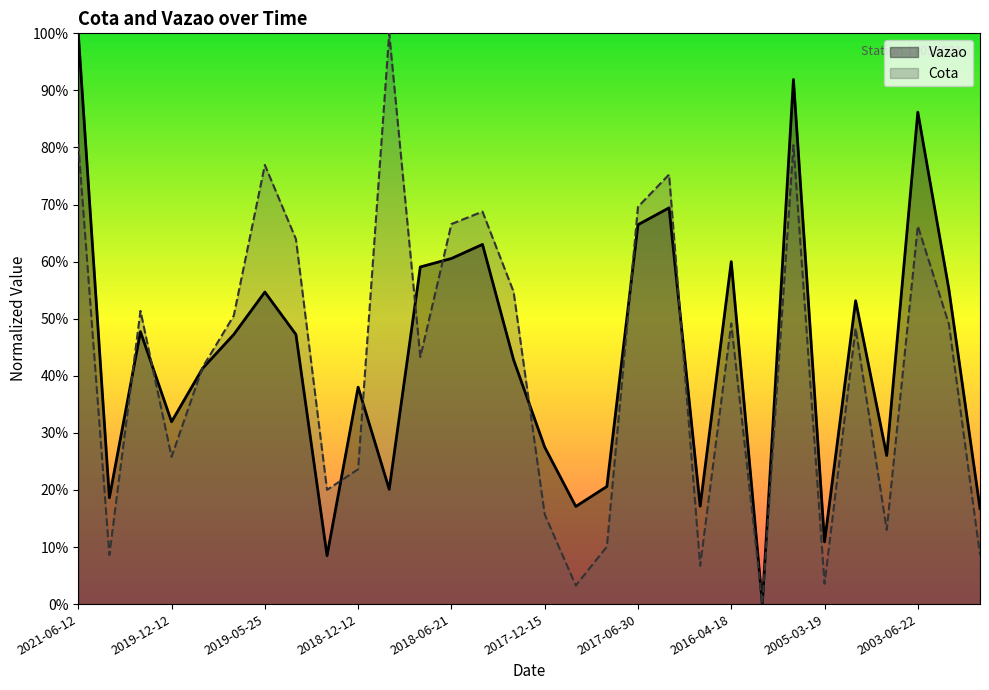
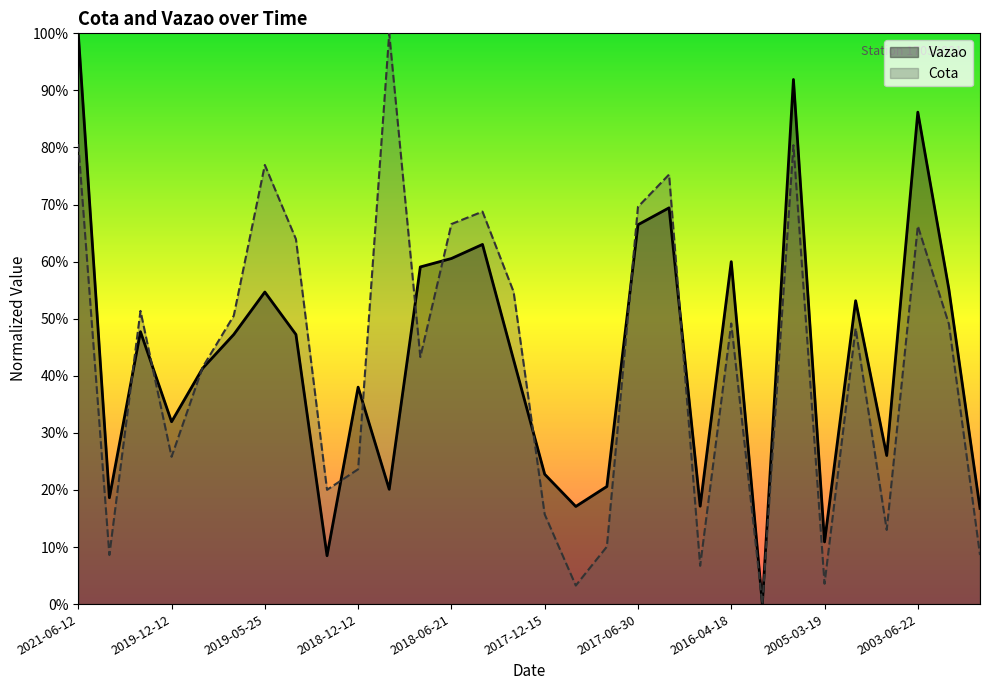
Vazao, 2017-12-15: 28% -> 23%
